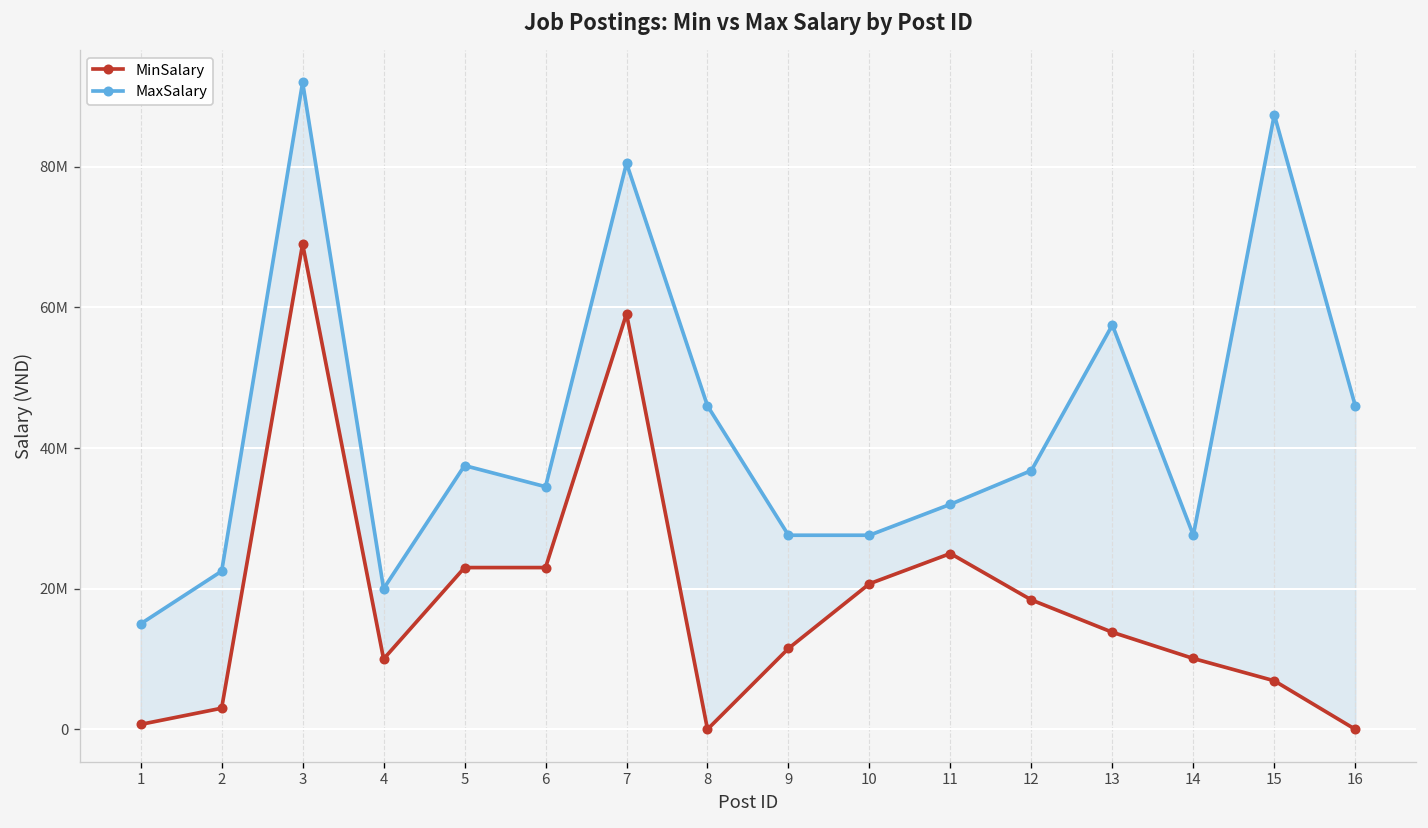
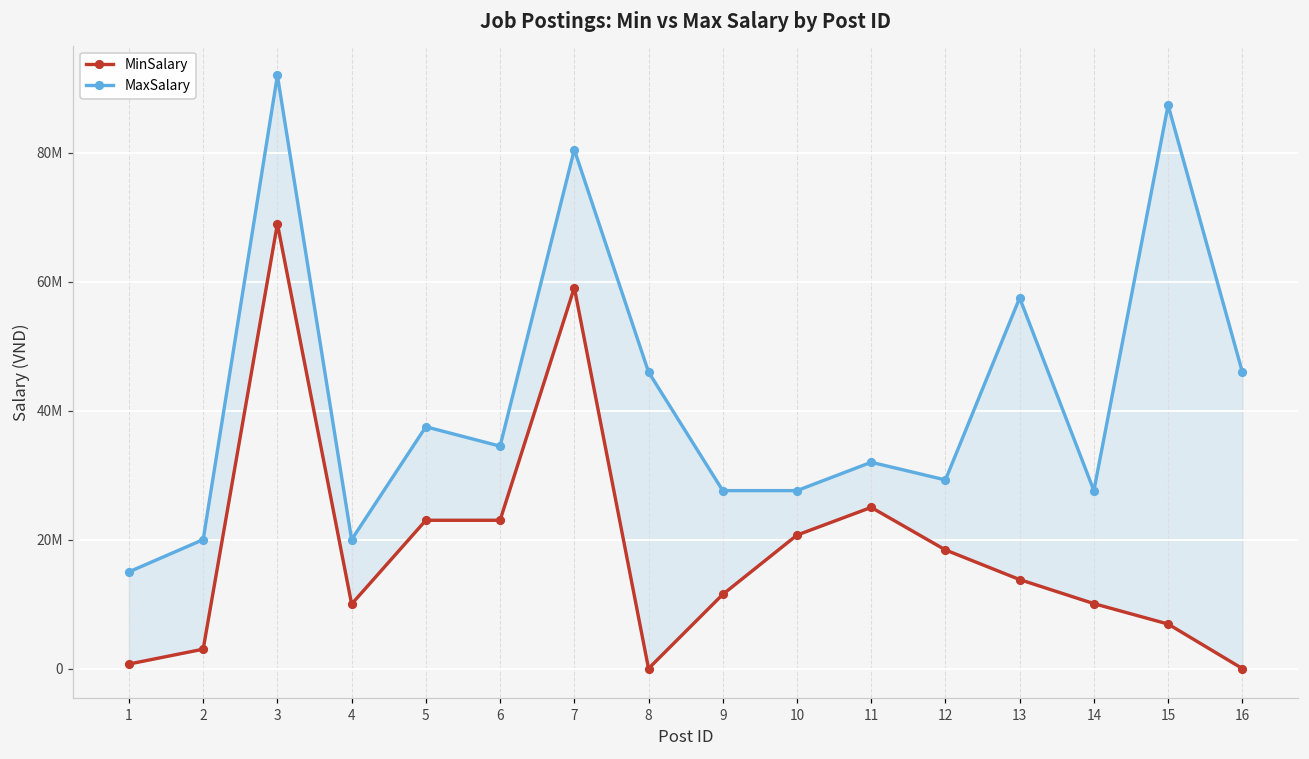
MaxSalary, 2: 22000000 -> 20000000
MaxSalary, 12: 37000000 -> 29000000
